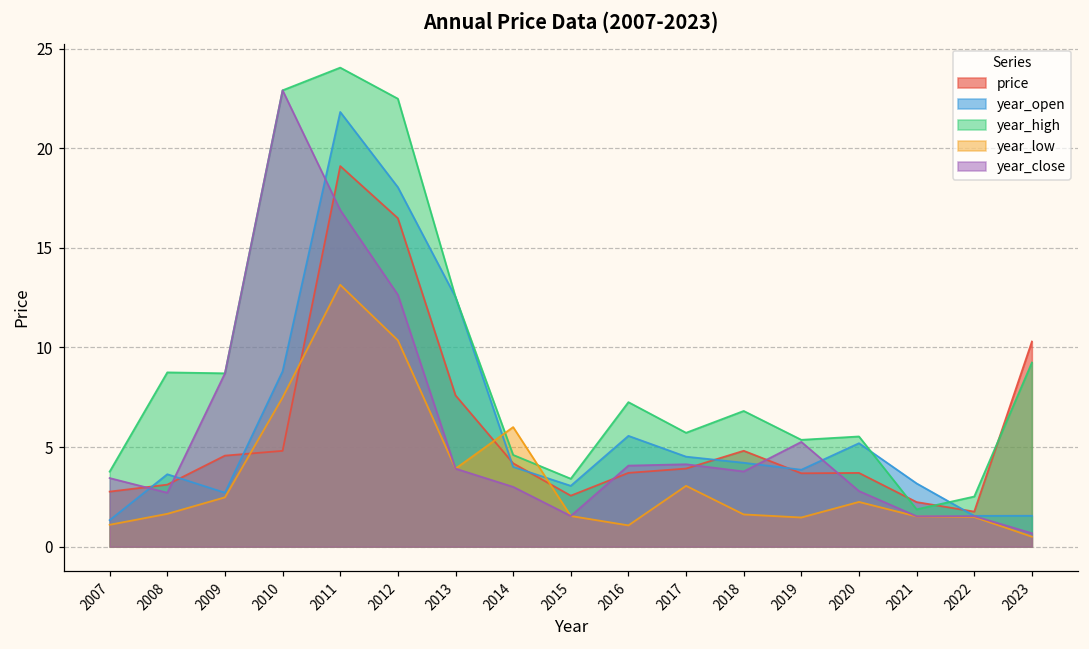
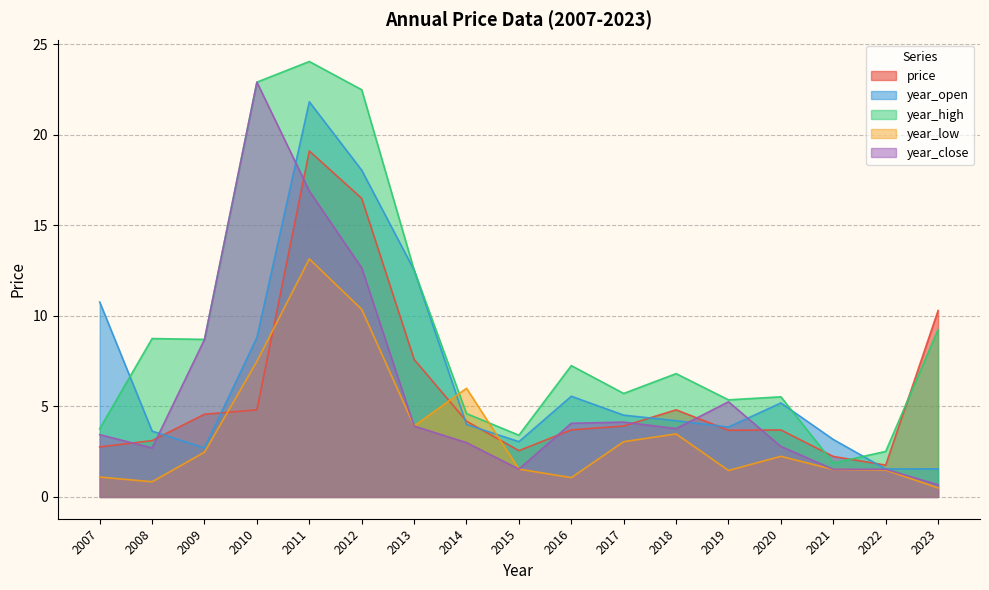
year_open, 2007: 1.3 -> 10.8
year_low, 2008: 1.6 -> 0.8
year_low, 2018: 1.6 -> 3.5
